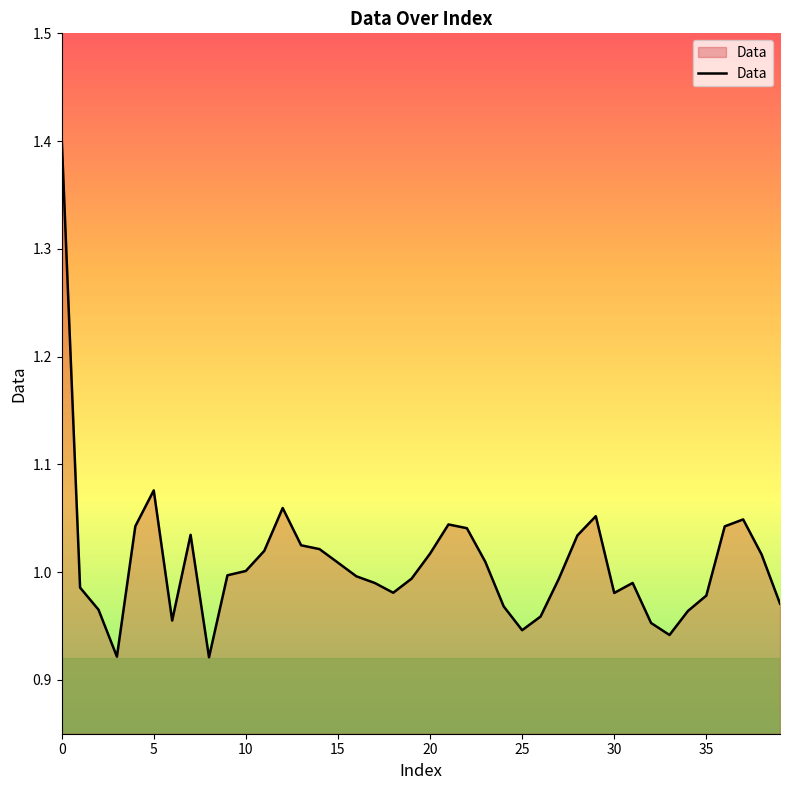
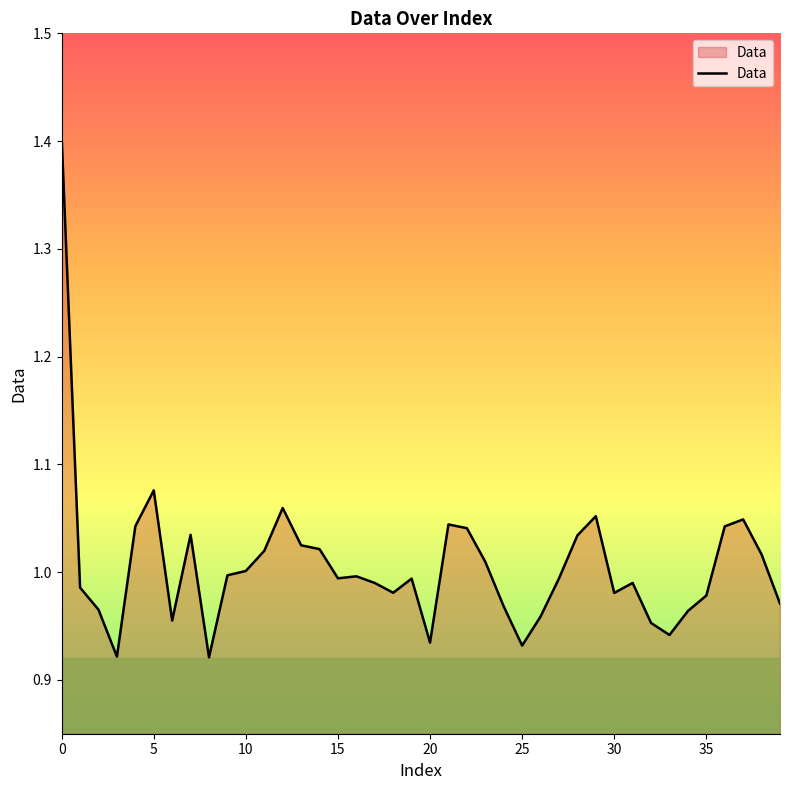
15: 1.009 -> 0.994
20: 1.017 -> 0.935
25: 0.946 -> 0.932
